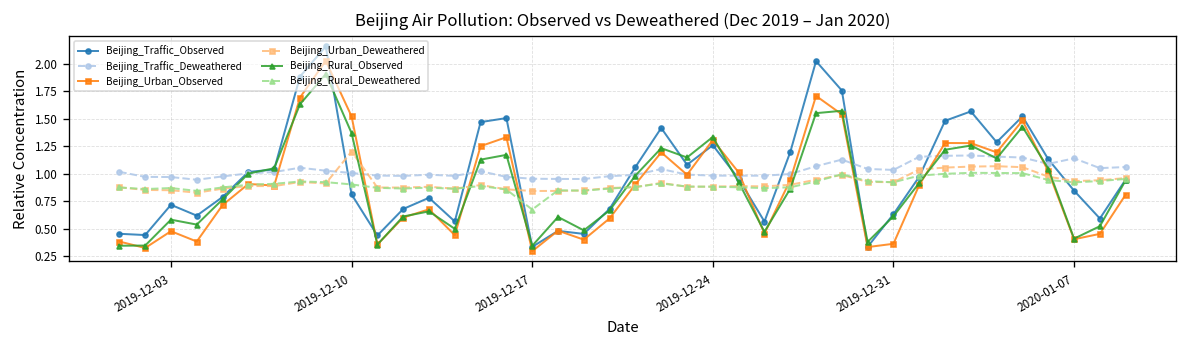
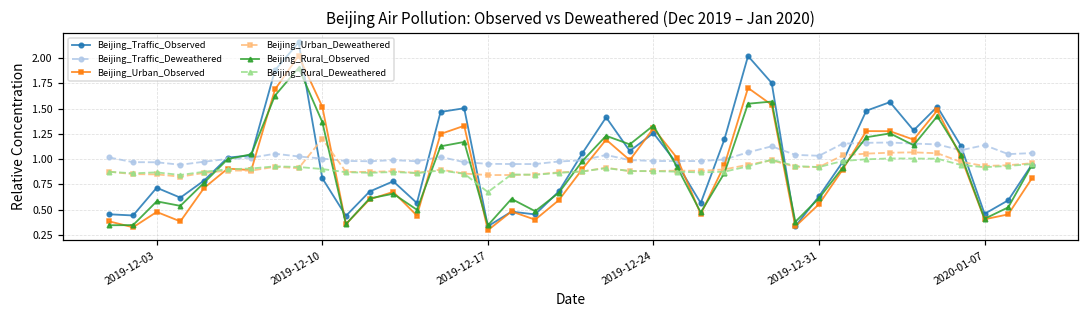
Beijing_Urban_Observed, 2019-12-31: 0.4 -> 0.6
Beijing_Traffic_Observed, 2020-01-07: 0.8 -> 0.5
